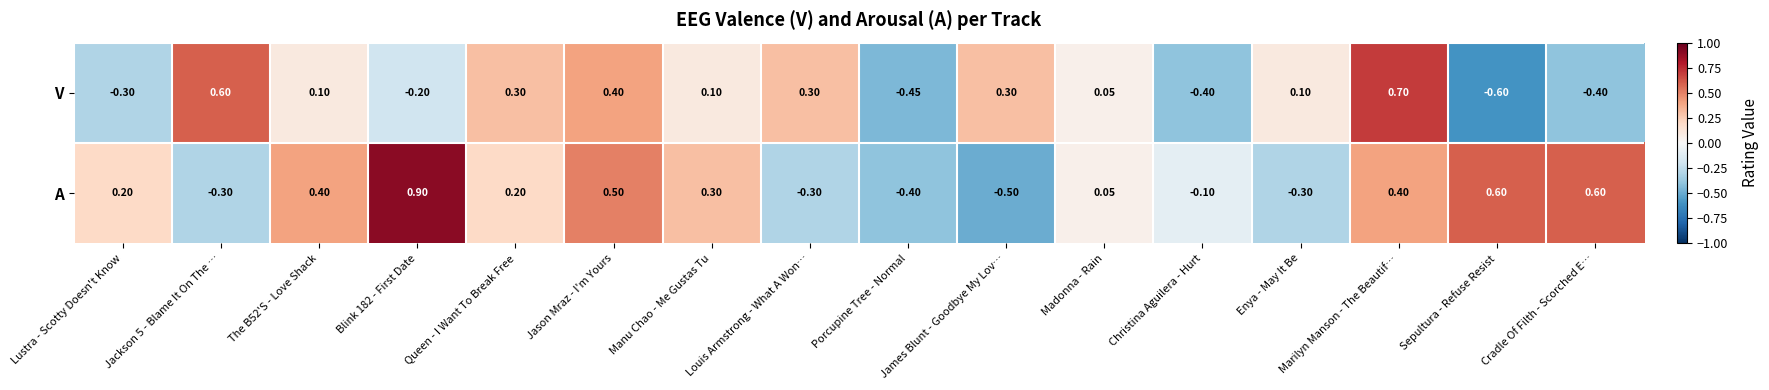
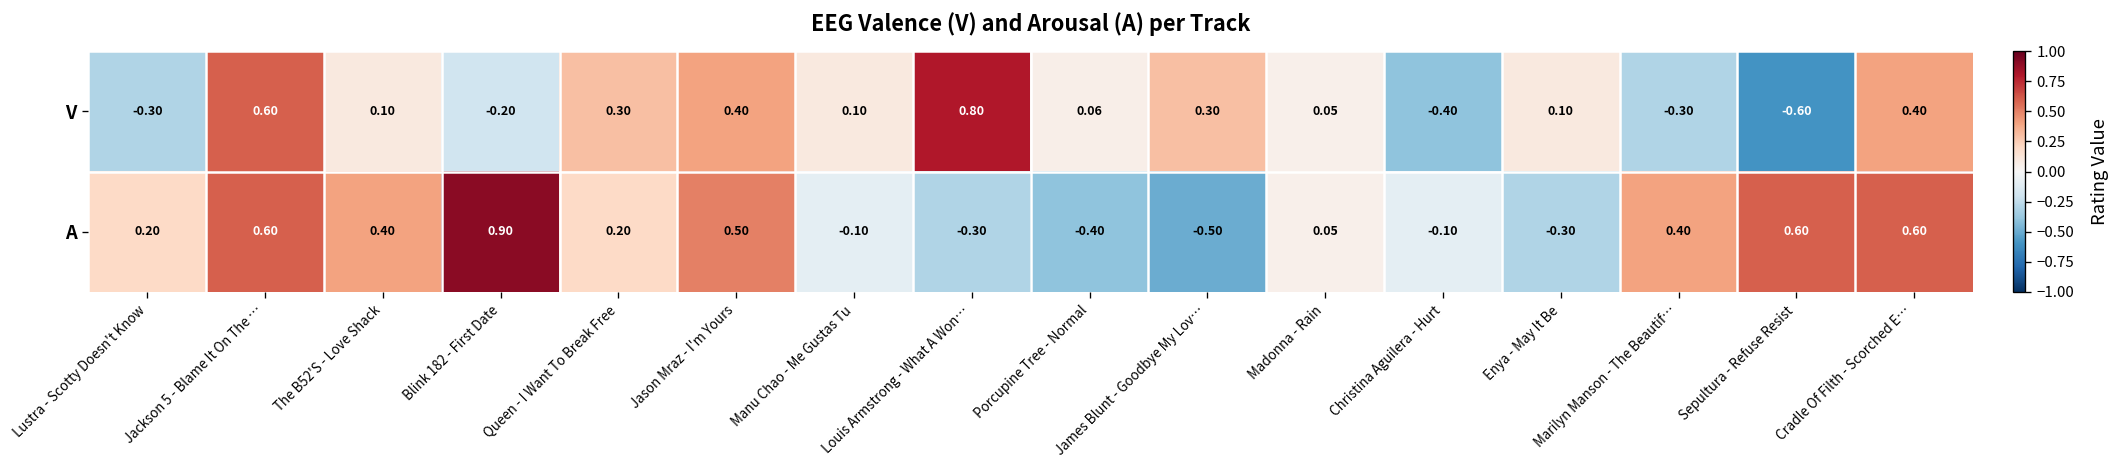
V, Louis Armstrong - What A Won…: 0.30 -> 0.80
V, Porcupine Tree - Normal: -0.45 -> 0.06
V, Marilyn Manson - The Beautif…: 0.70 -> -0.30
V, Cradle Of Filth - Scorched E…: -0.40 -> 0.40
A, Jackson 5 - Blame It On The …: -0.30 -> 0.60
A, Manu Chao - Me Gustas Tu: 0.30 -> -0.10
